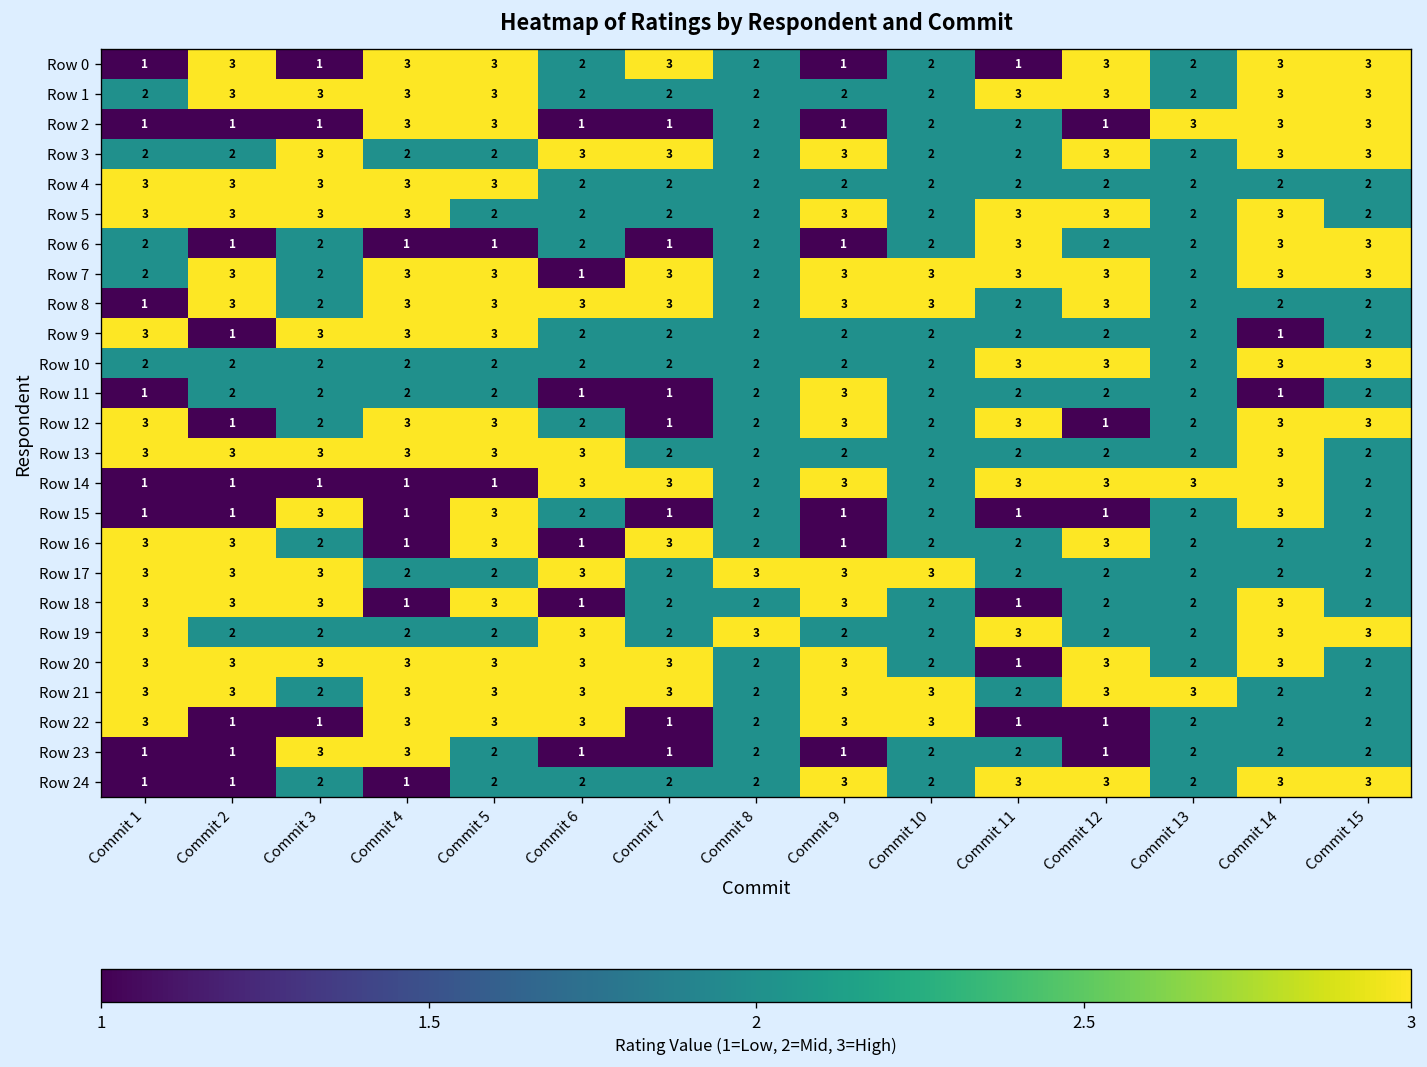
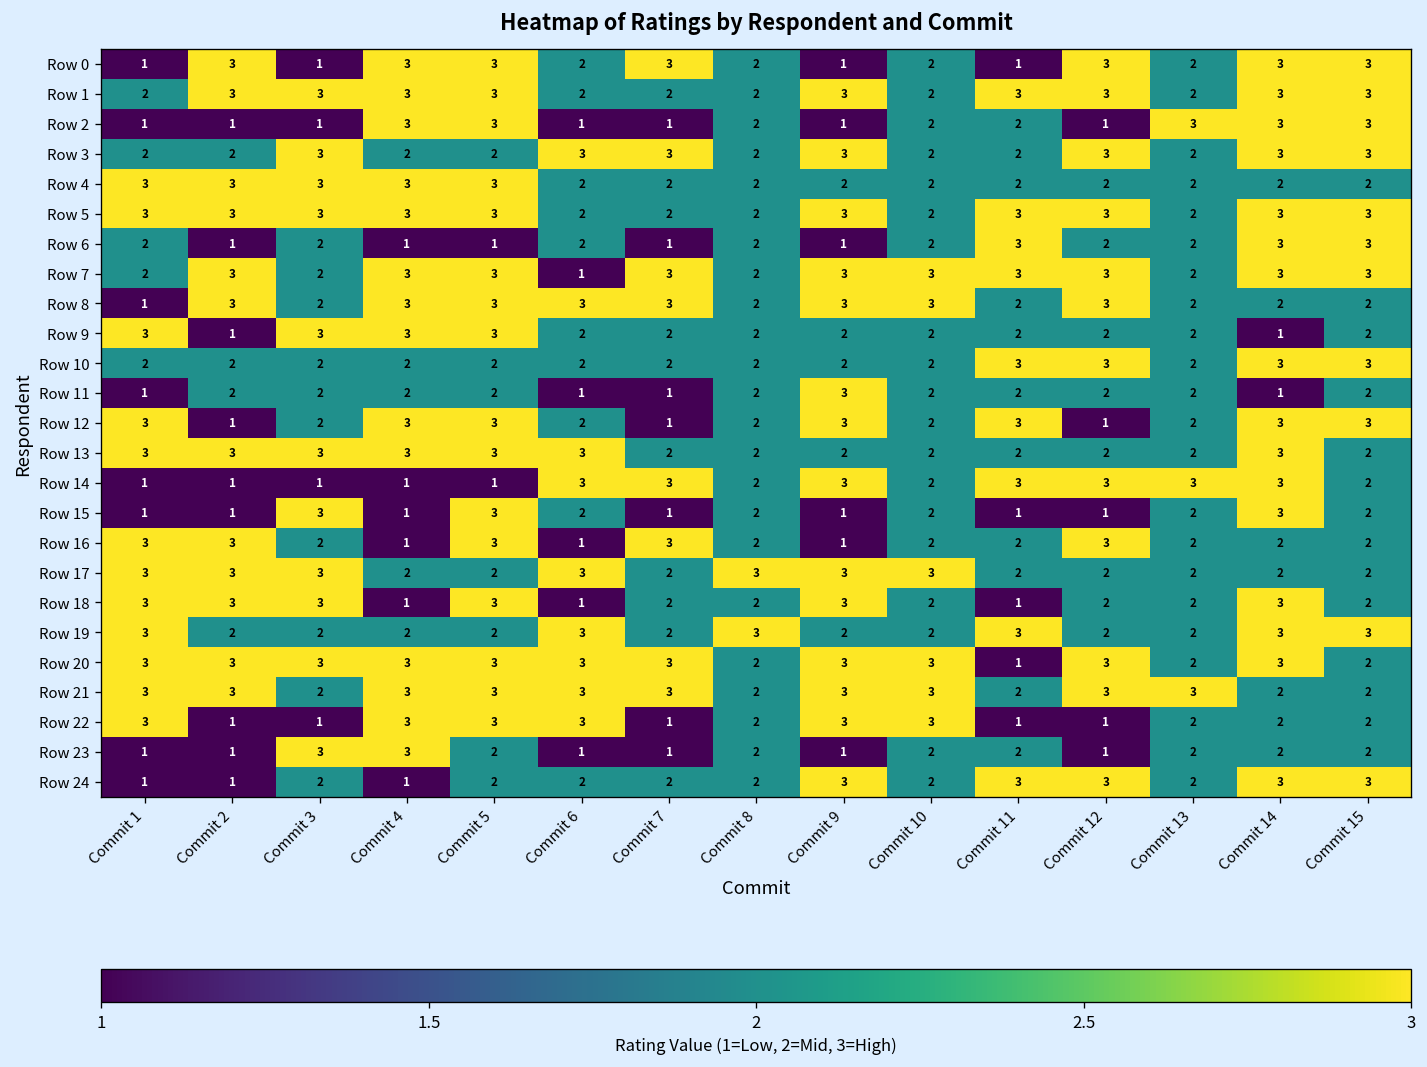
Row 1, Commit 9: 2 -> 3
Row 5, Commit 5: 2 -> 3
Row 5, Commit 15: 2 -> 3
Row 20, Commit 10: 2 -> 3
